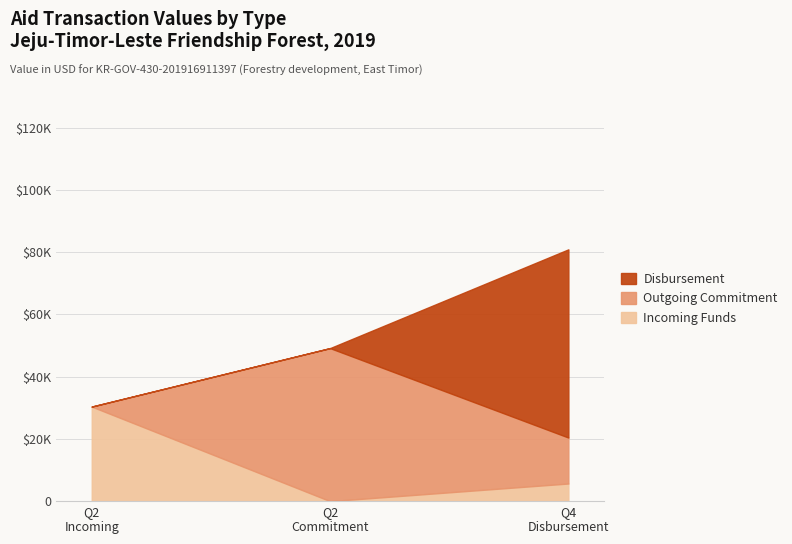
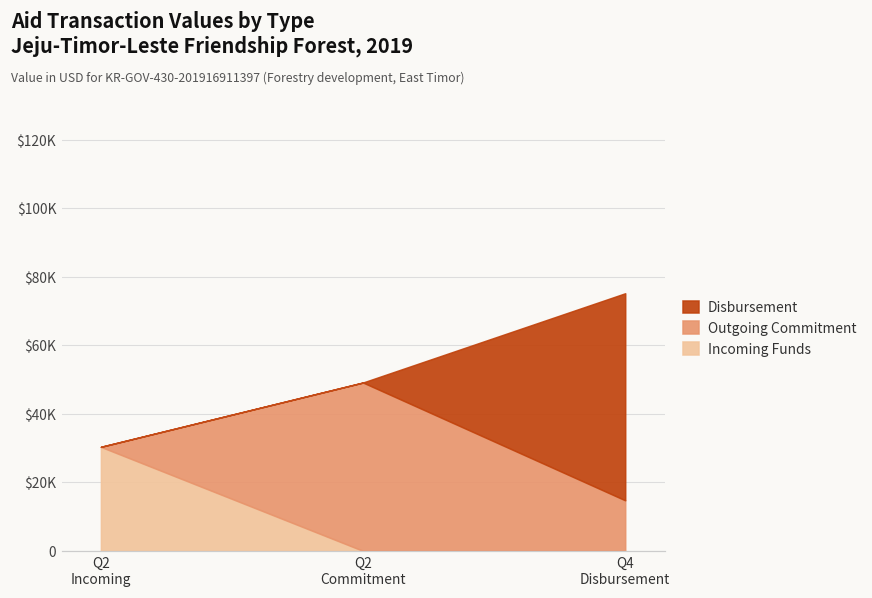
Incoming Funds, Q4 Disbursement: $6000 -> $0
